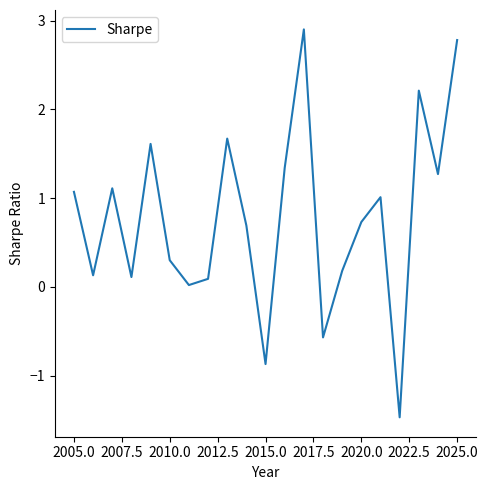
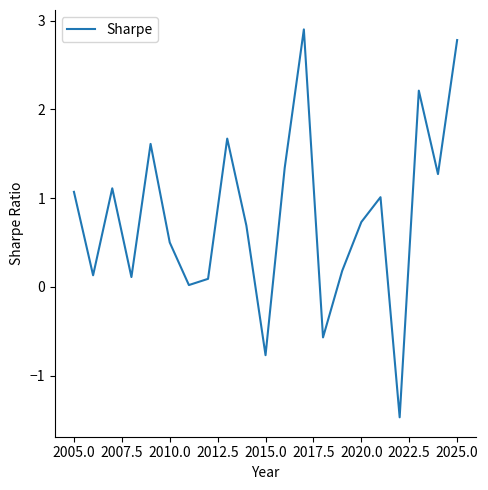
2010.0: 0.3 -> 0.5
2015.0: -0.9 -> -0.8
